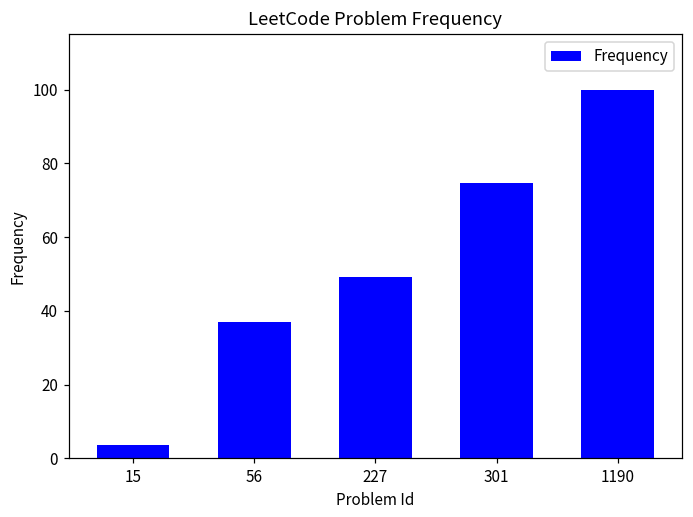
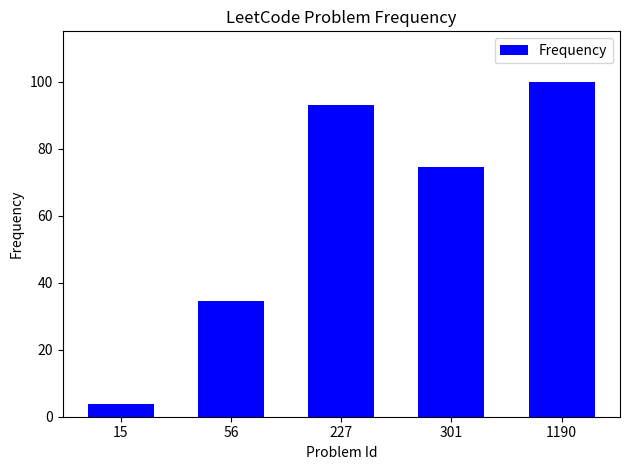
56: 37 -> 35
227: 49 -> 93
